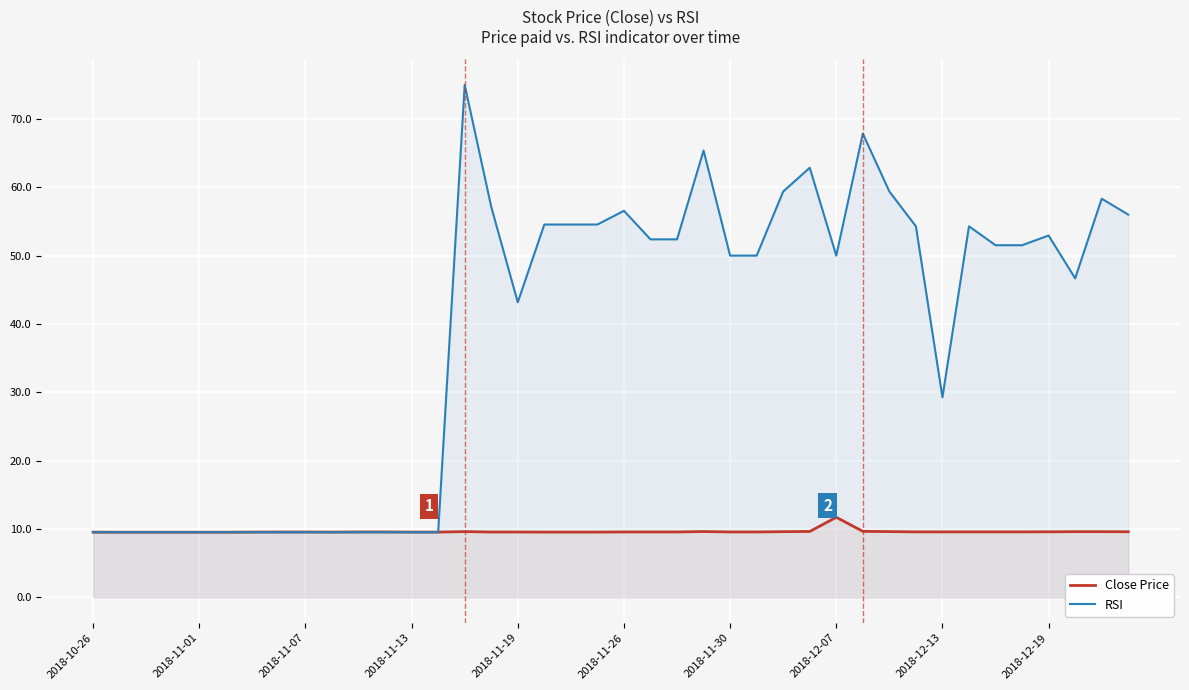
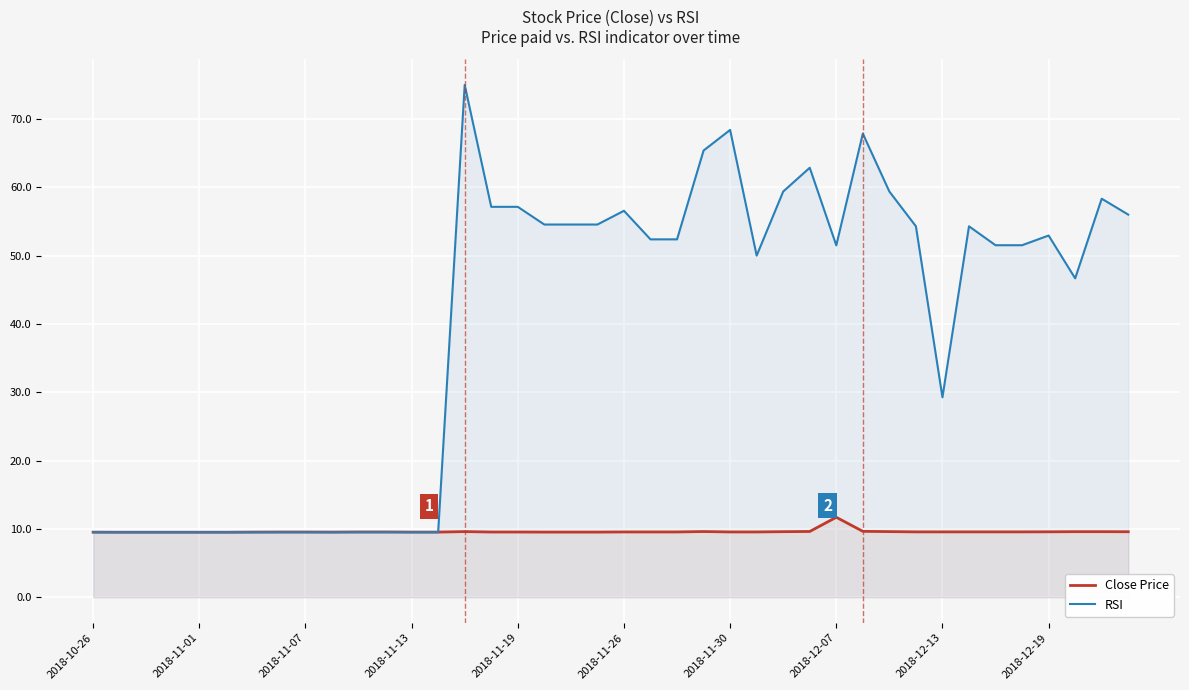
RSI, 2018-11-19: 43 -> 57
RSI, 2018-11-30: 50 -> 68
RSI, 2018-12-07: 50 -> 52
